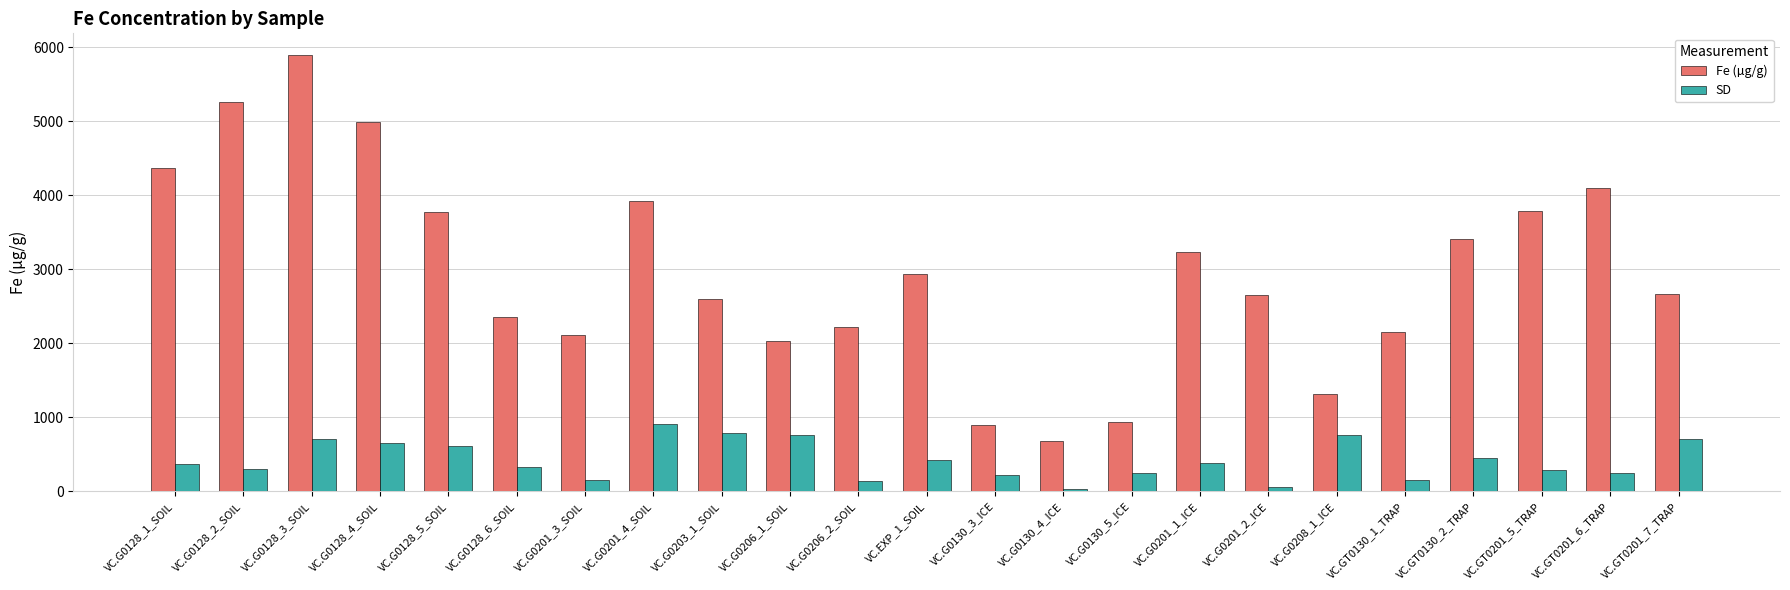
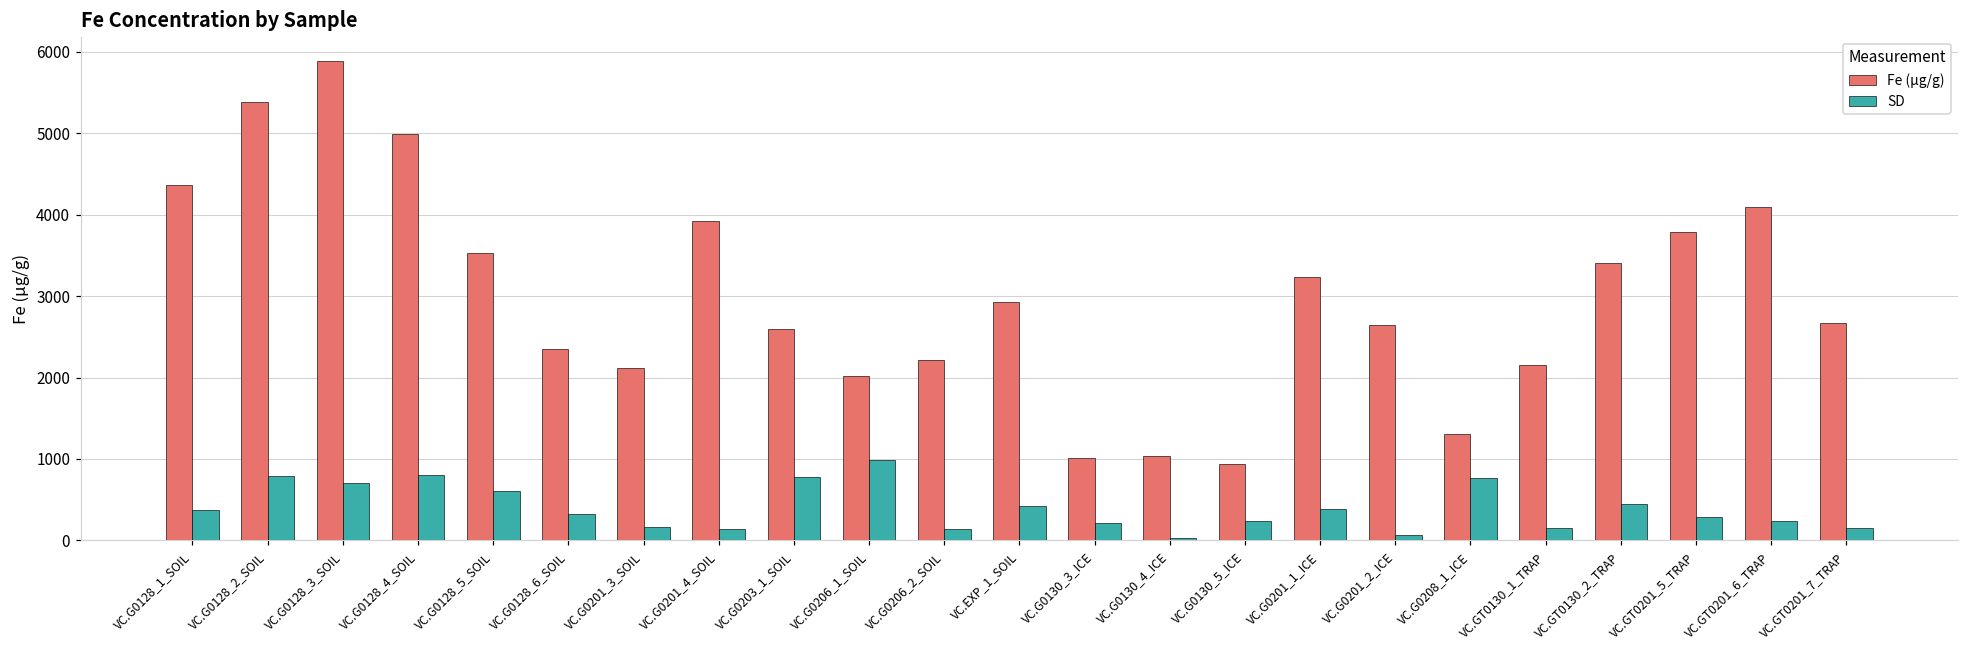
Fe (µg/g), VC.G0128_2_SOIL: 5300 -> 5400
SD, VC.G0128_2_SOIL: 300 -> 800
SD, VC.G0128_4_SOIL: 600 -> 800
Fe (µg/g), VC.G0128_5_SOIL: 3800 -> 3500
SD, VC.G0201_4_SOIL: 900 -> 100
SD, VC.G0206_1_SOIL: 800 -> 1000
Fe (µg/g), VC.G0130_3_ICE: 900 -> 1000
Fe (µg/g), VC.G0130_4_ICE: 700 -> 1000
SD, VC.GT0201_7_TRAP: 700 -> 100
